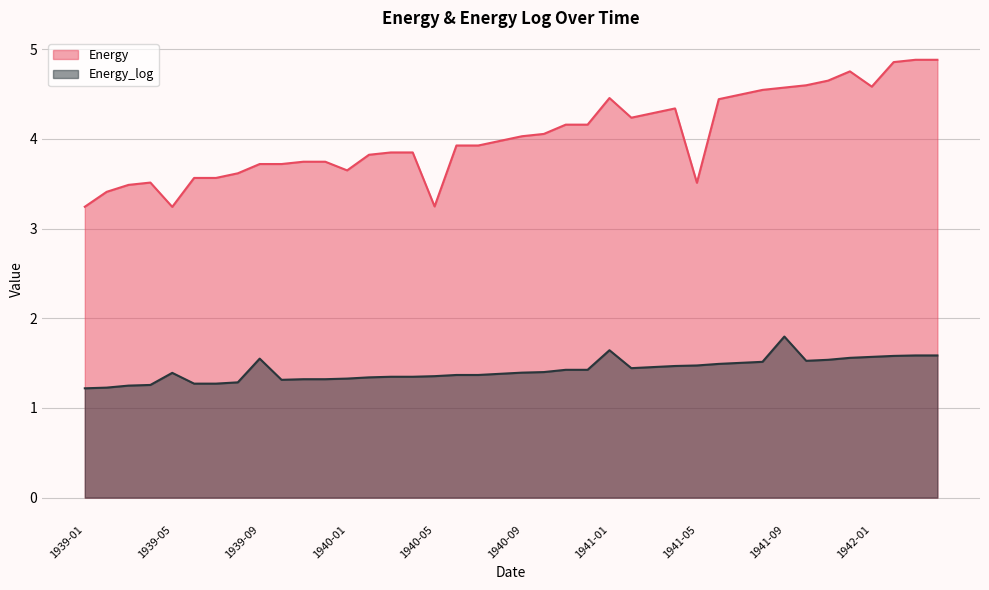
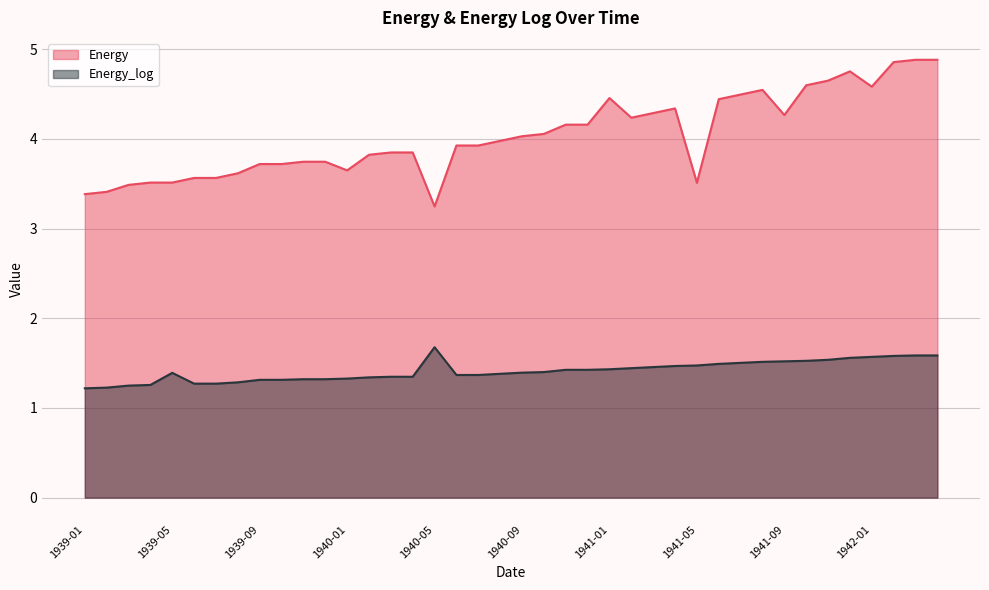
Energy, 1939-01: 3.2 -> 3.4
Energy, 1939-05: 3.2 -> 3.5
Energy_log, 1939-09: 1.6 -> 1.3
Energy_log, 1940-05: 1.4 -> 1.7
Energy_log, 1941-01: 1.6 -> 1.4
Energy, 1941-09: 4.6 -> 4.3
Energy_log, 1941-09: 1.8 -> 1.5
